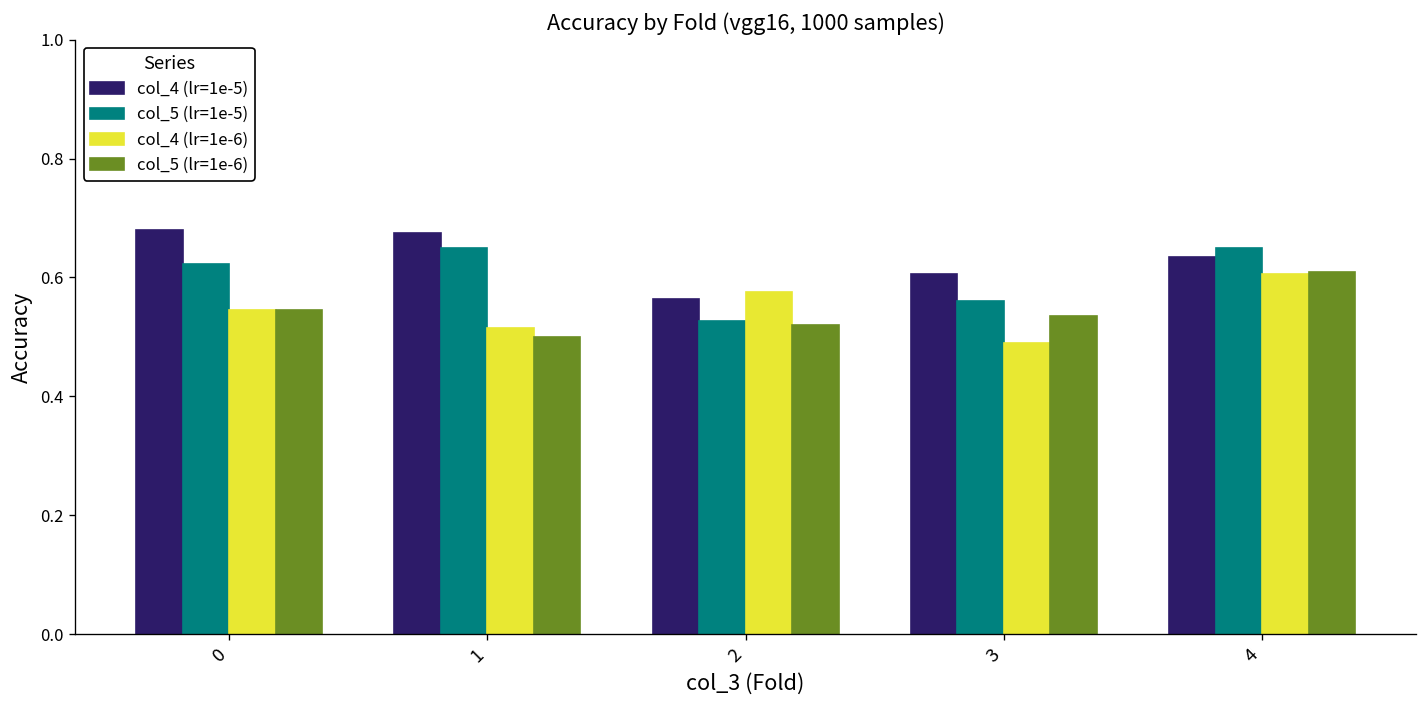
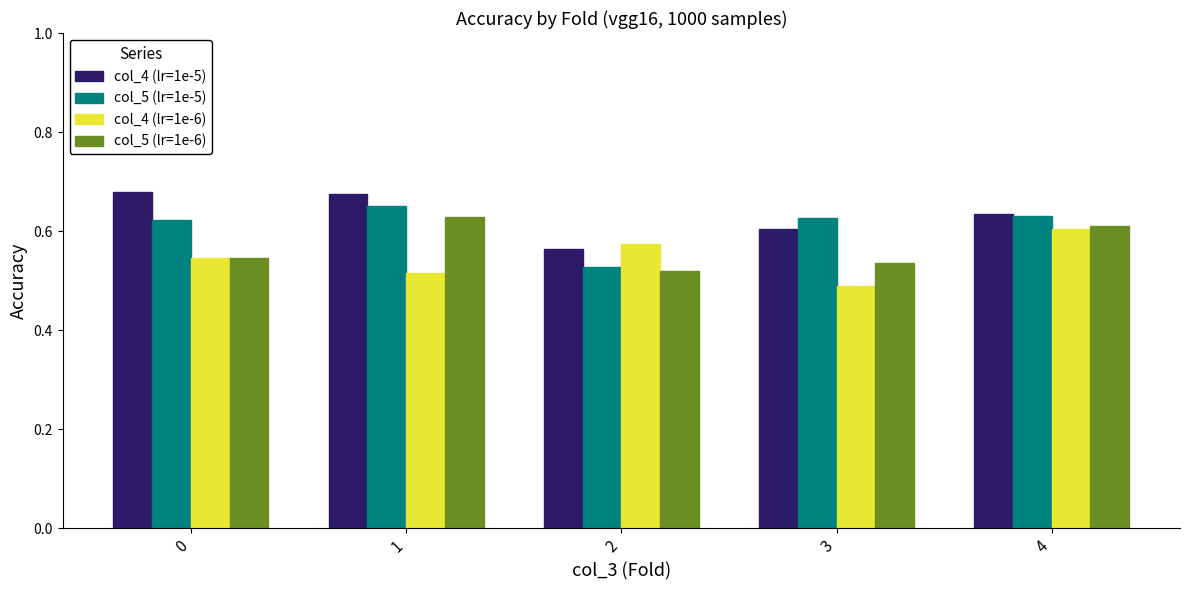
col_5 (lr=1e-6), 1: 0.50 -> 0.63
col_5 (lr=1e-5), 3: 0.56 -> 0.63
col_5 (lr=1e-5), 4: 0.65 -> 0.63
